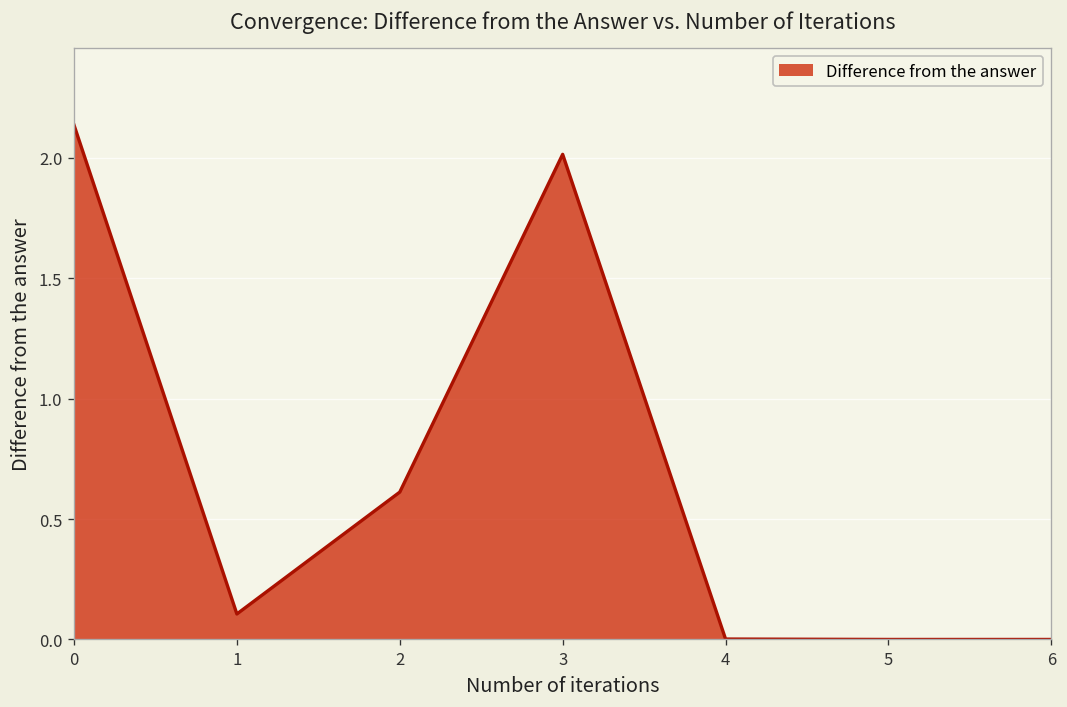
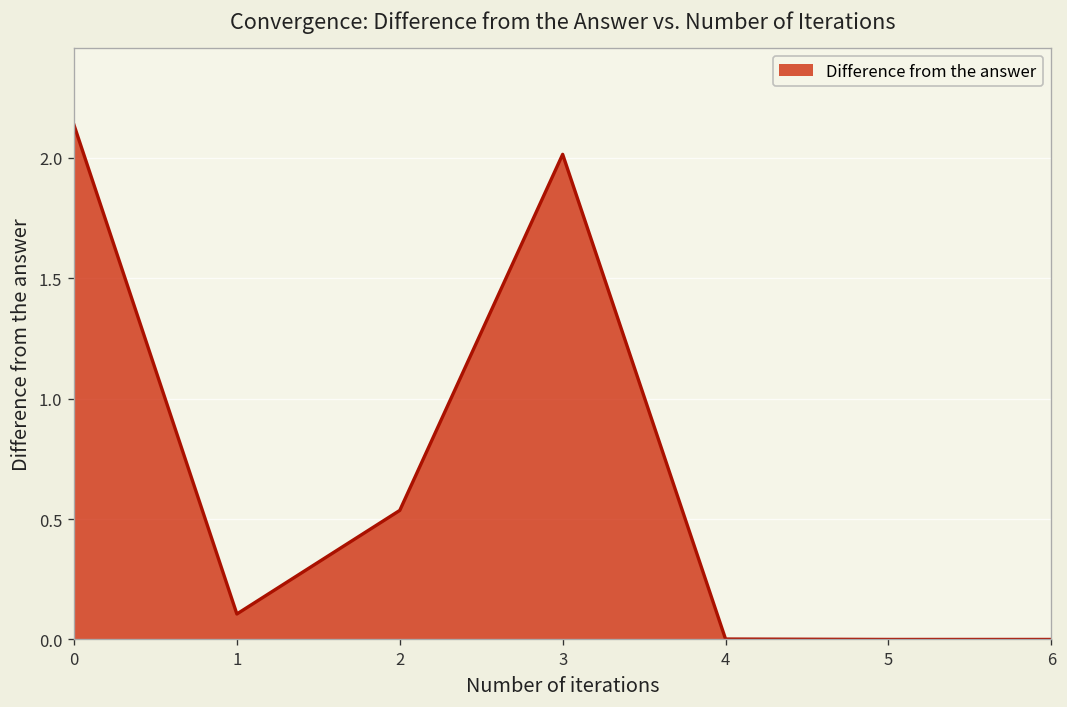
2: 0.61 -> 0.54
